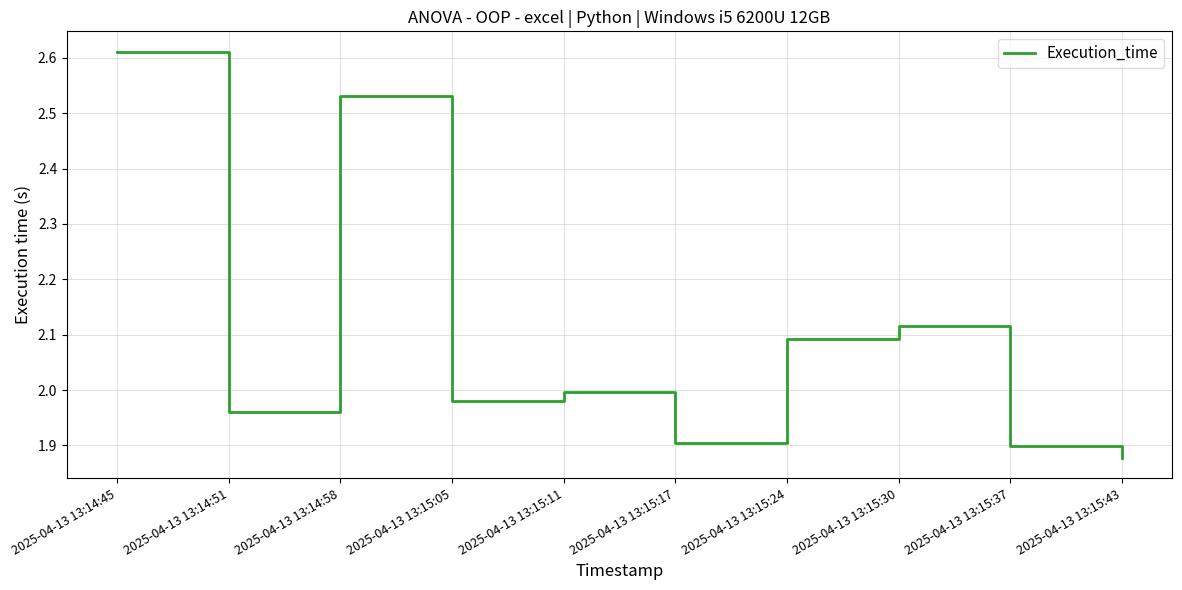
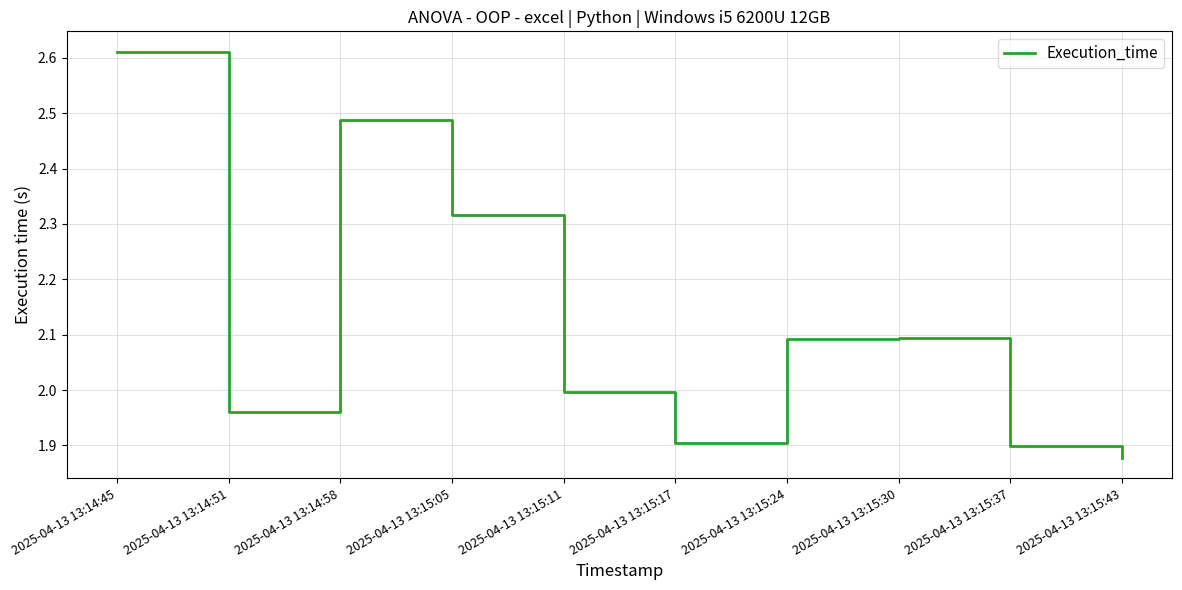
2025-04-13 13:14:58: 2.53 -> 2.49
2025-04-13 13:15:05: 1.98 -> 2.32
2025-04-13 13:15:30: 2.12 -> 2.09
